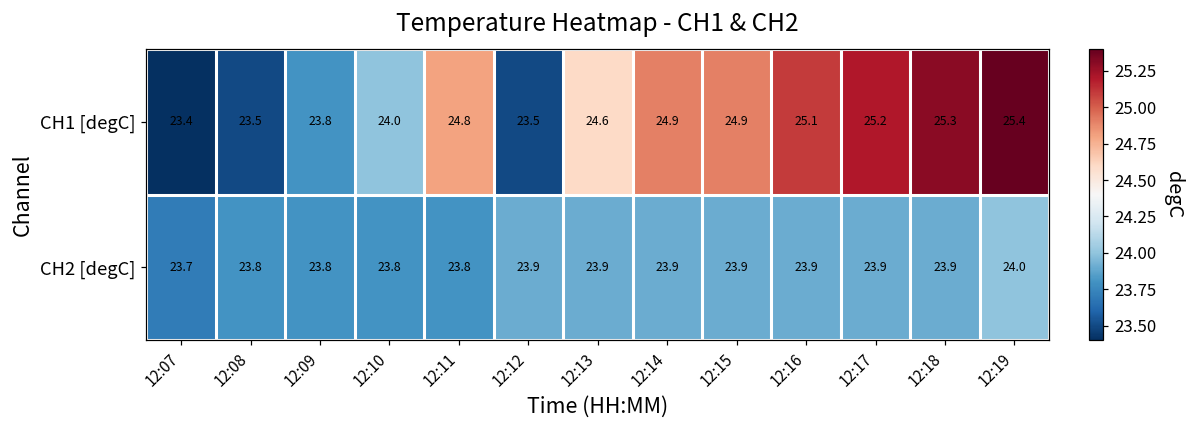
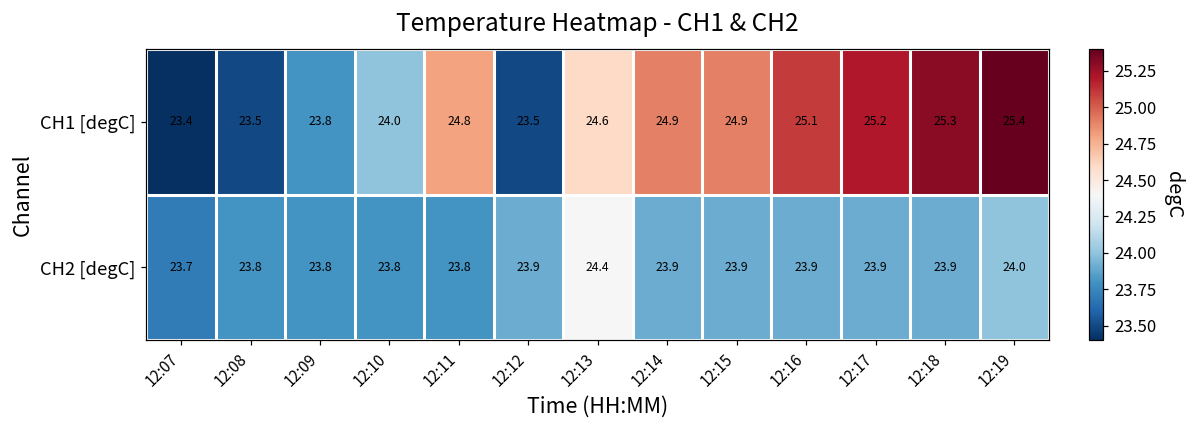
CH2 [degC], 12:13: 23.9 -> 24.4
